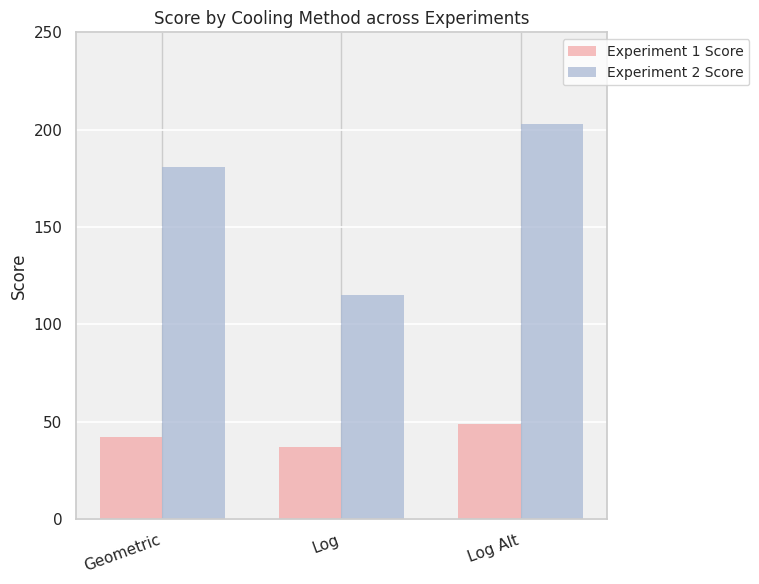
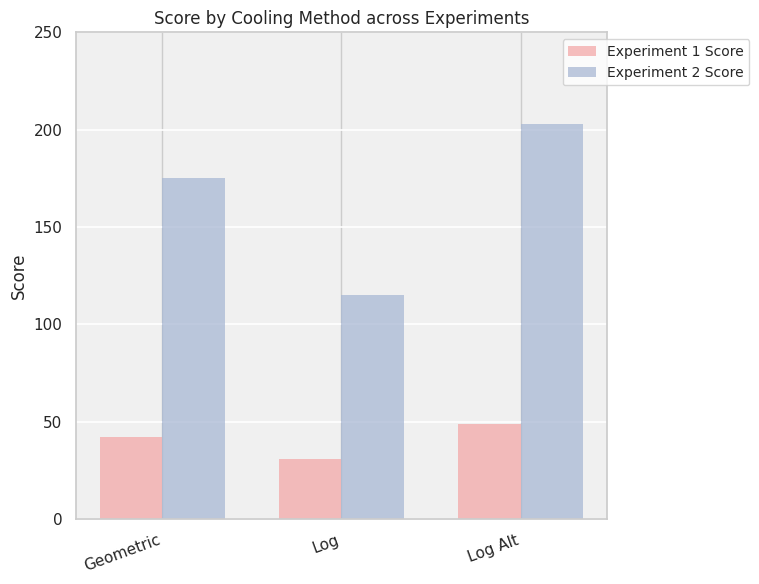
Experiment 2 Score, Geometric: 181 -> 175
Experiment 1 Score, Log: 37 -> 31
